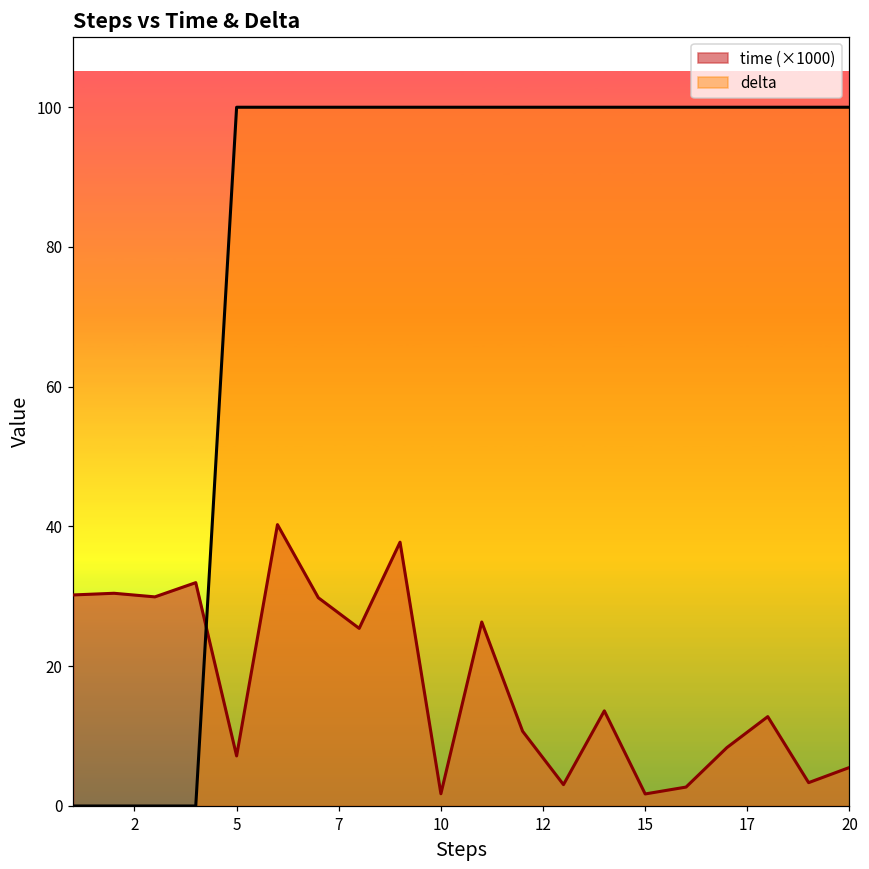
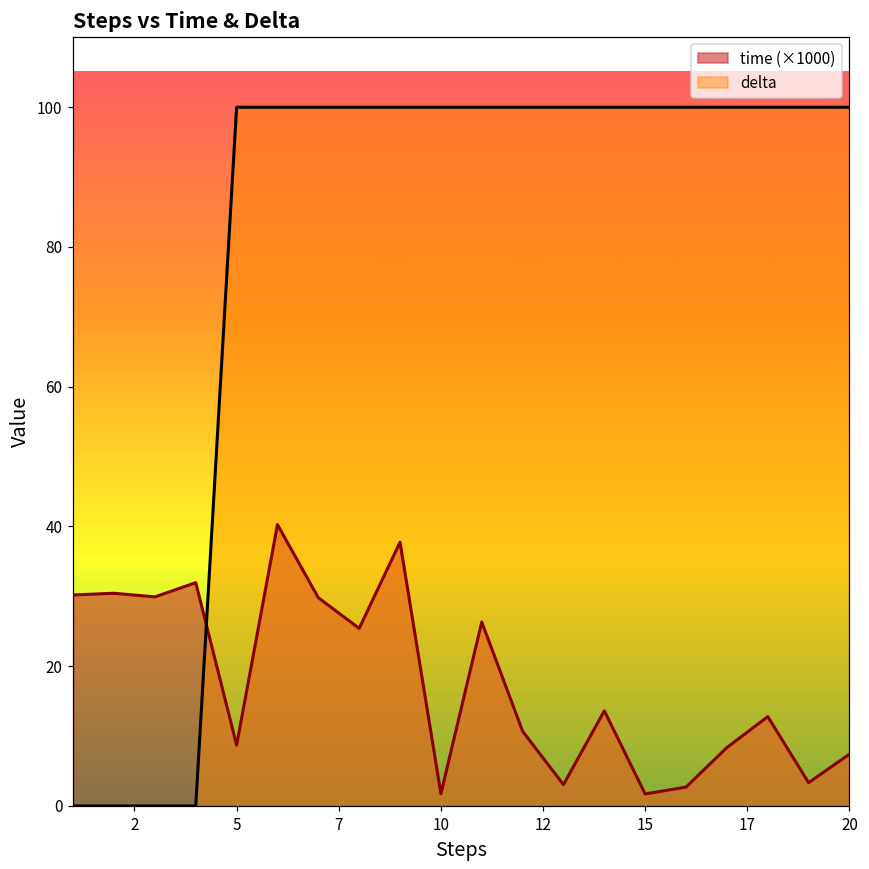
time (×1000), 5: 7 -> 9
time (×1000), 20: 6 -> 7
